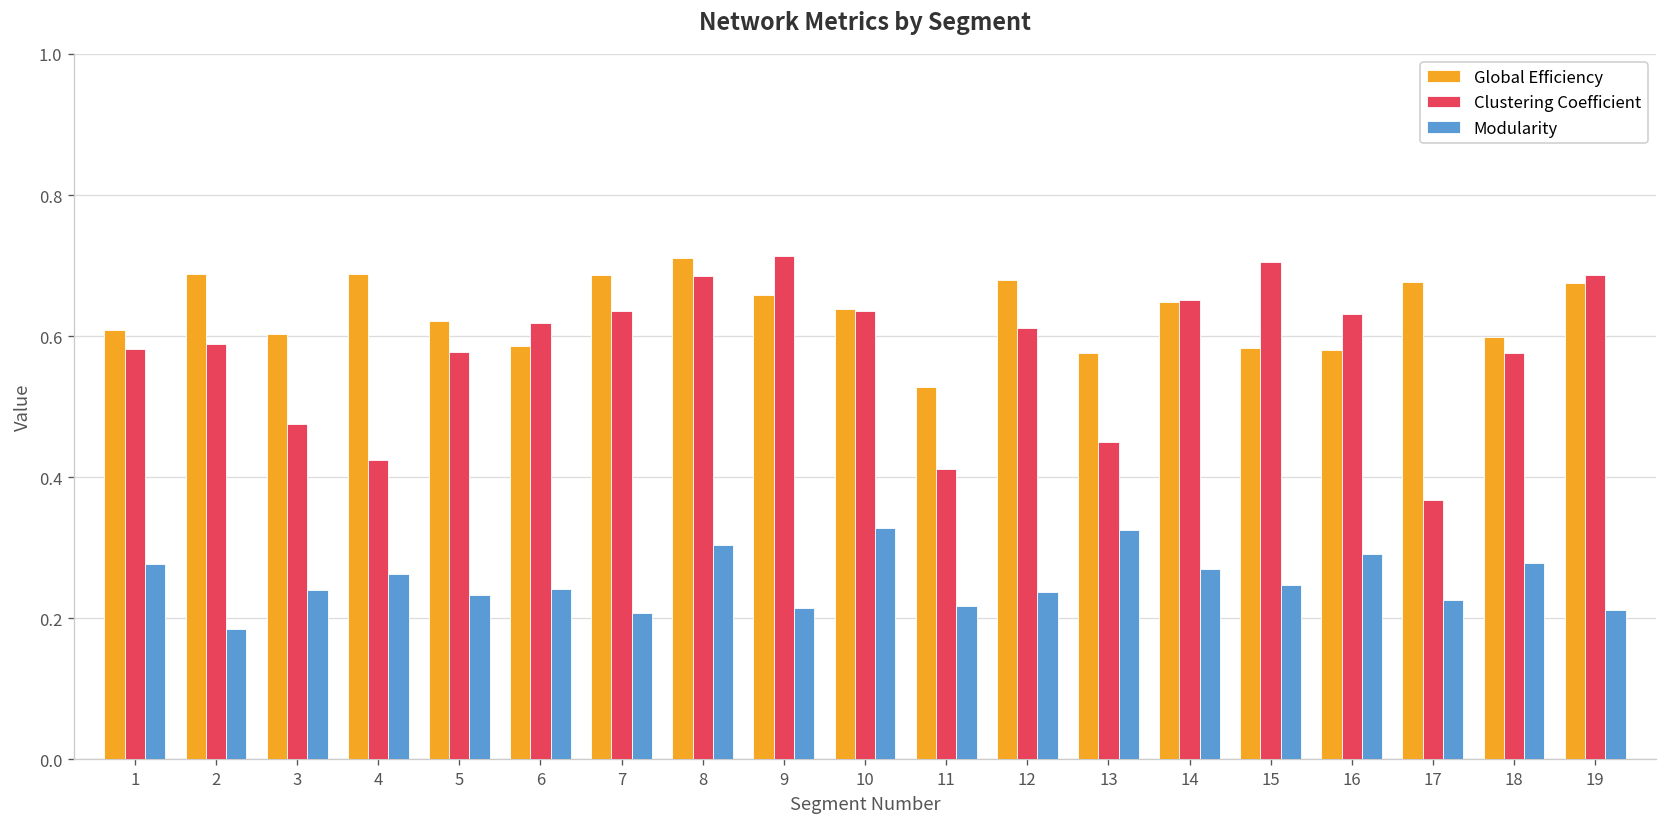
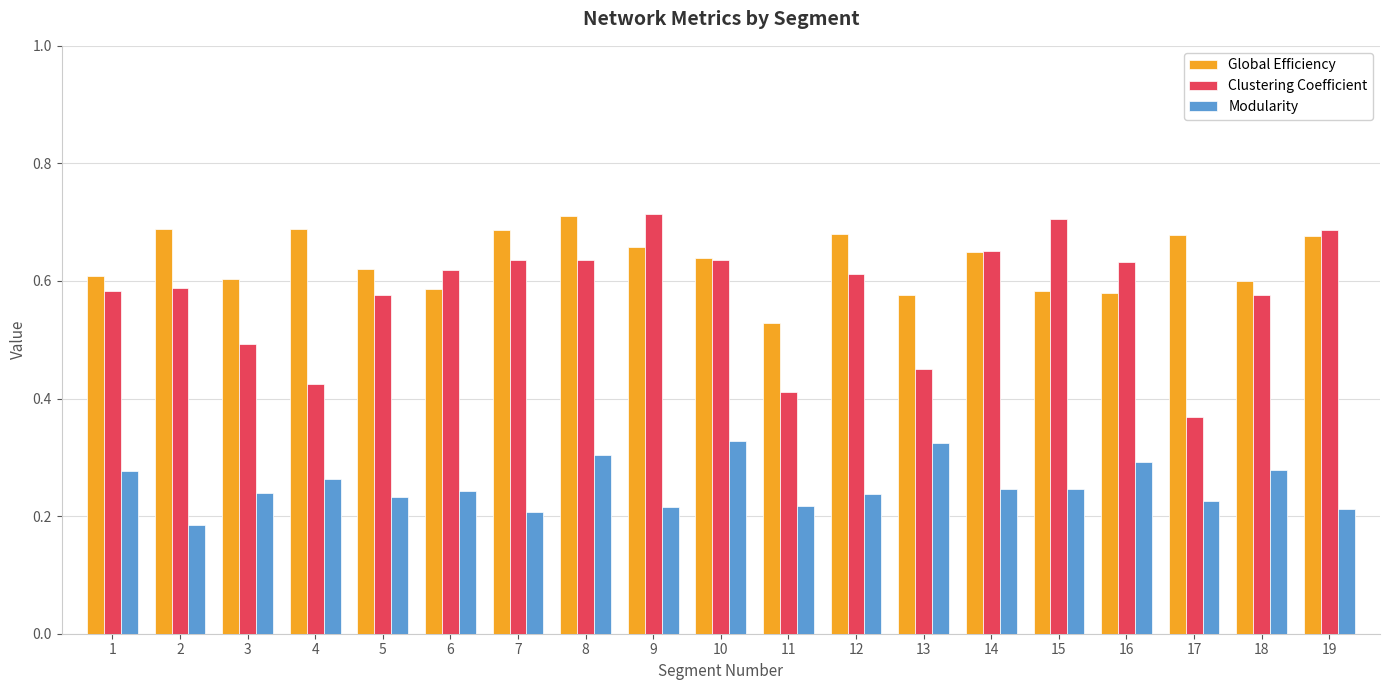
Clustering Coefficient, 3: 0.48 -> 0.49
Clustering Coefficient, 8: 0.68 -> 0.64
Modularity, 14: 0.27 -> 0.25
